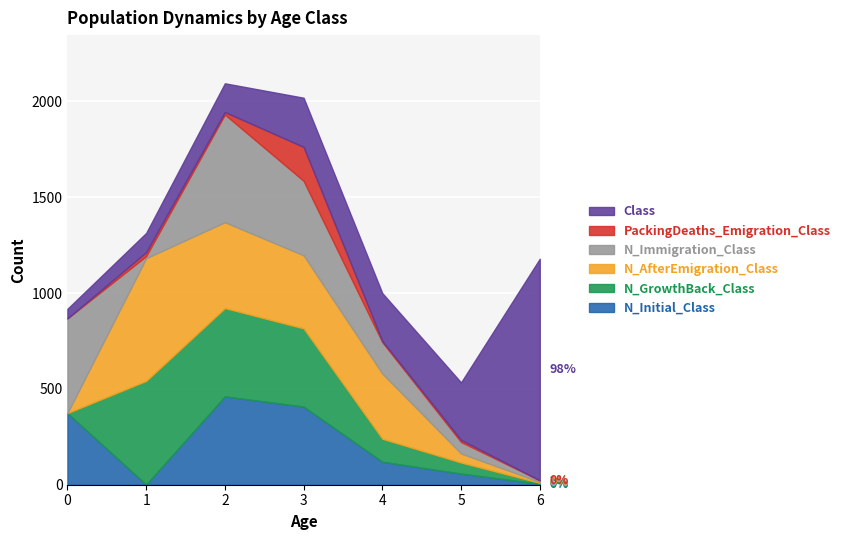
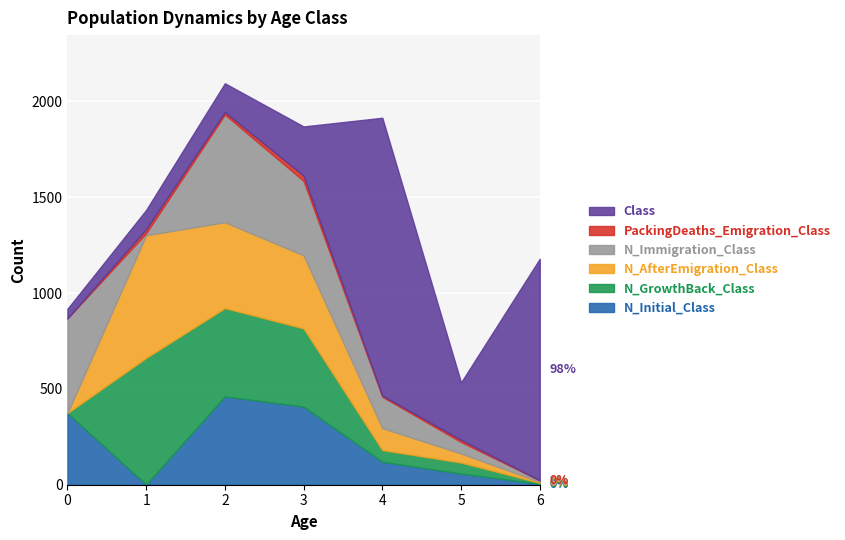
N_GrowthBack_Class, 1: 540 -> 660
PackingDeaths_Emigration_Class, 3: 180 -> 30
N_GrowthBack_Class, 4: 120 -> 60
N_AfterEmigration_Class, 4: 340 -> 110
Class, 4: 250 -> 1450
